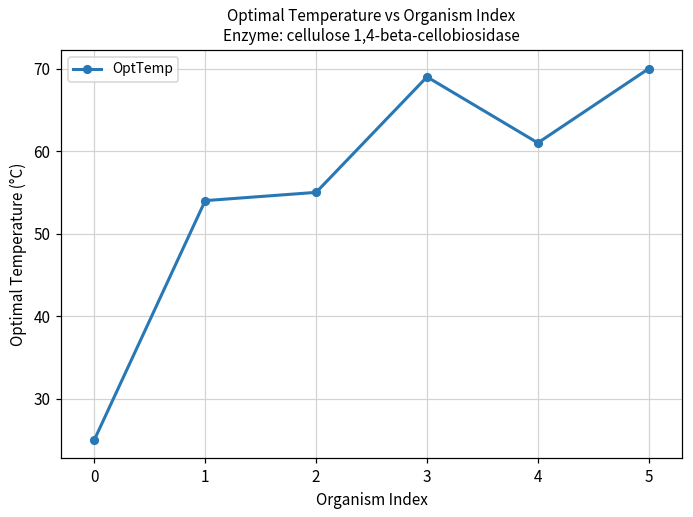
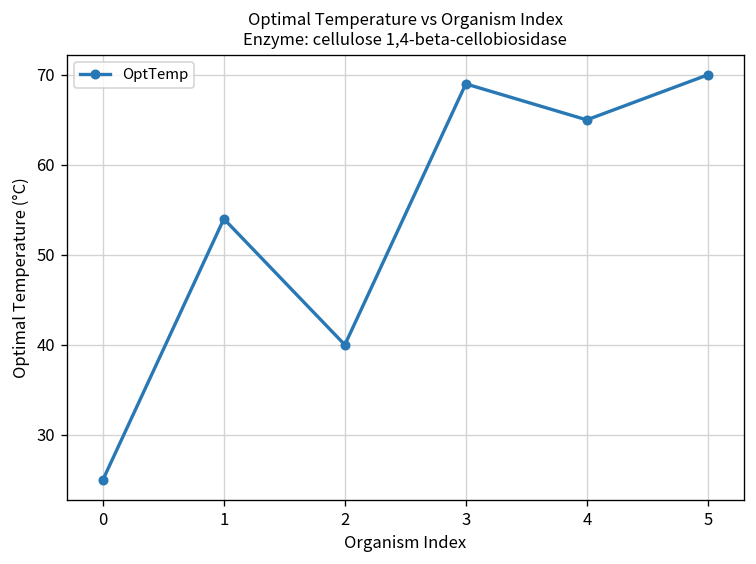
2: 55 -> 40
4: 61 -> 65
